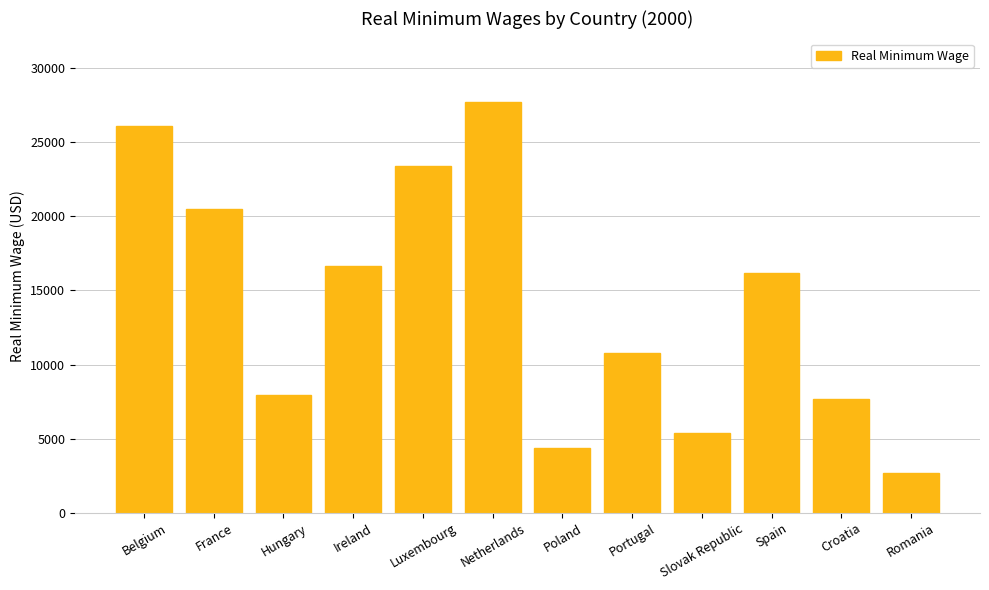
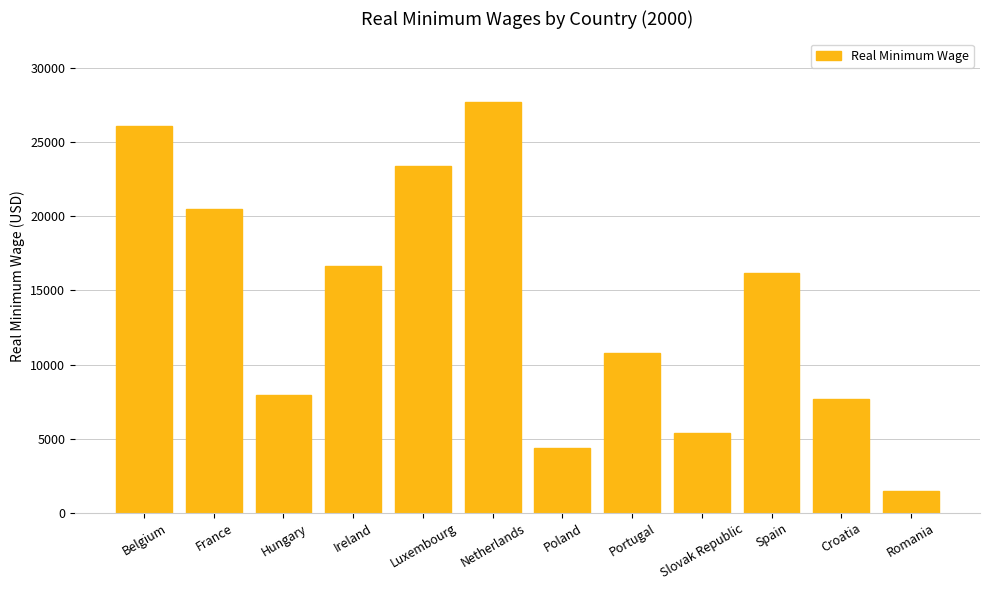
Romania: 2700 -> 1500
